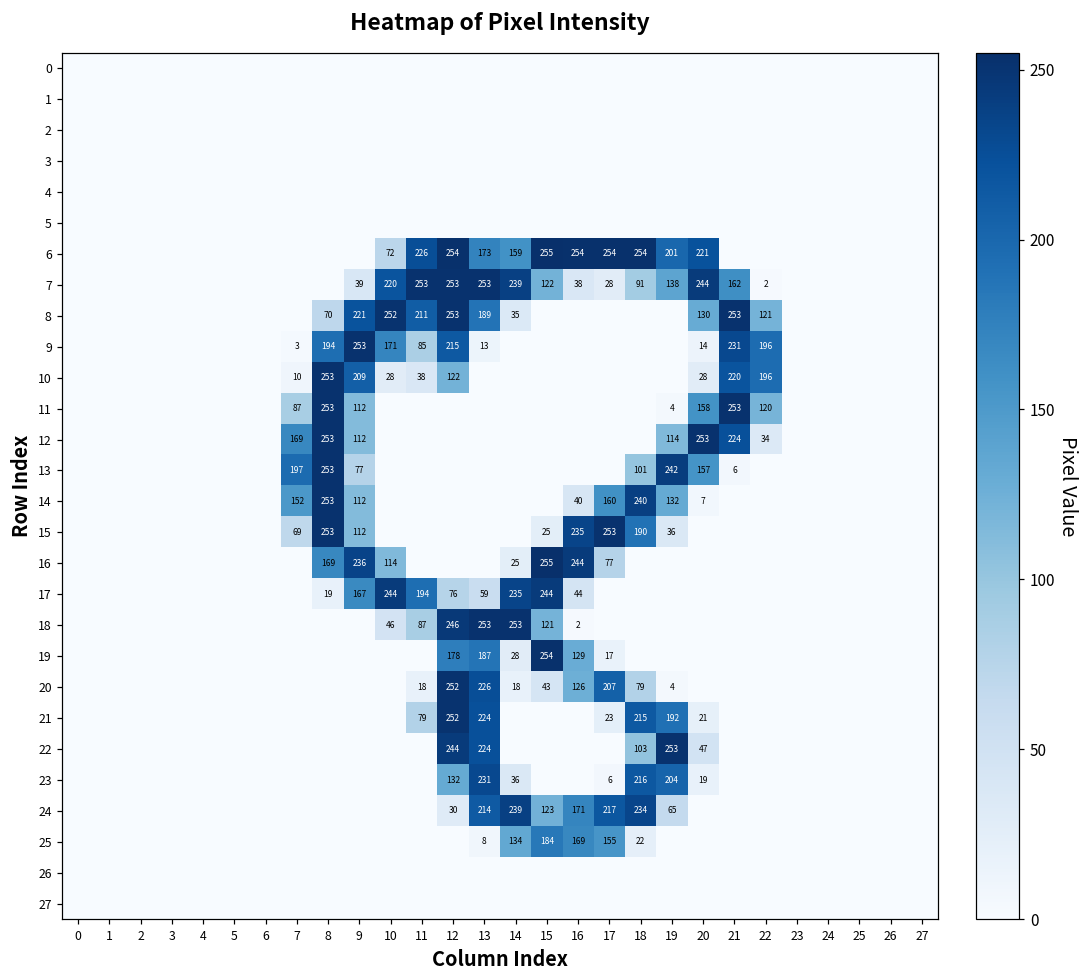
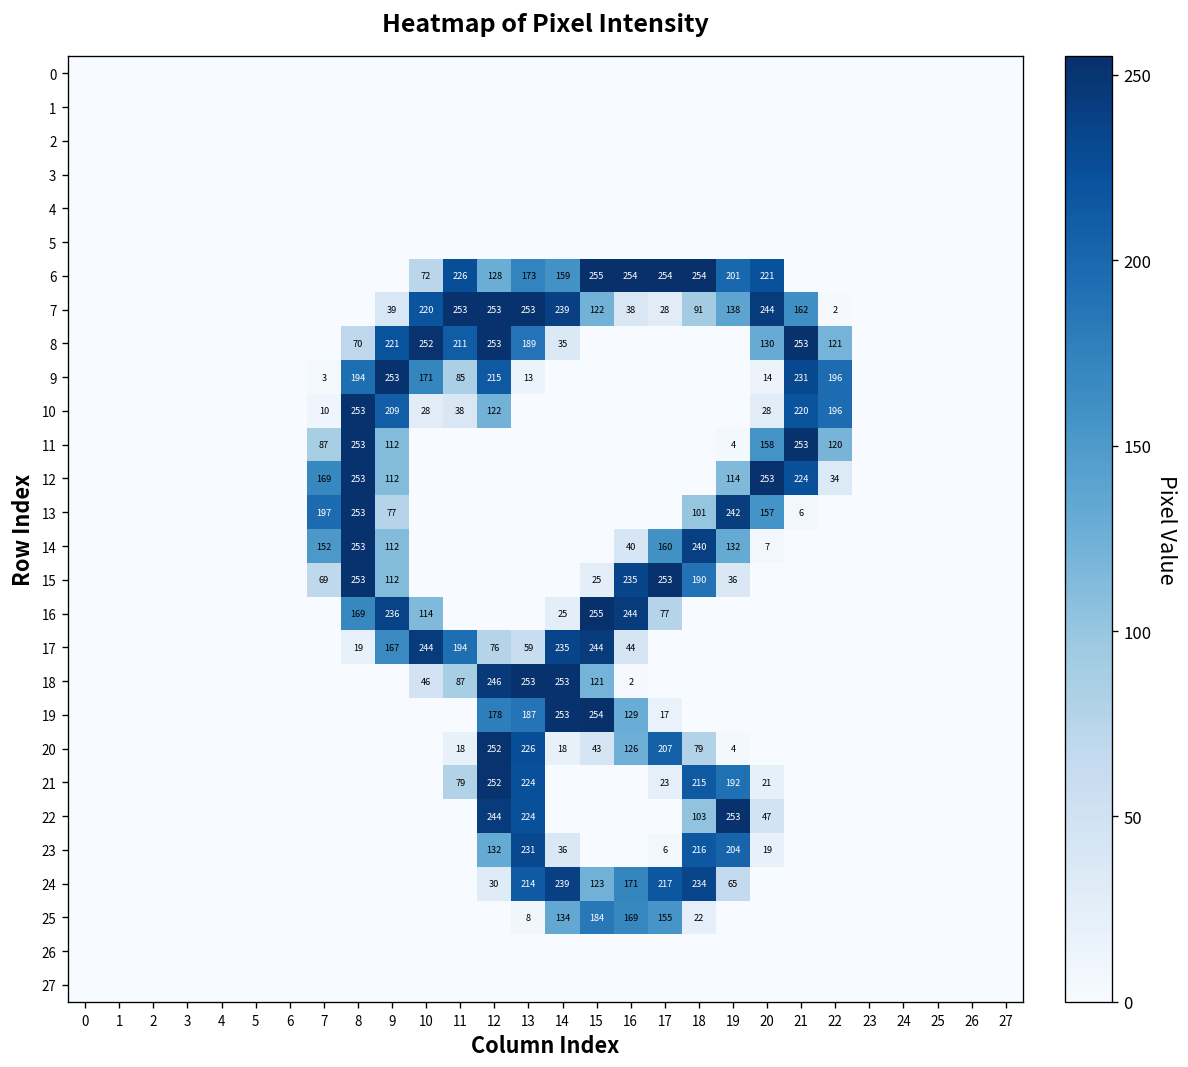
6, 12: 254 -> 128
19, 14: 28 -> 253
